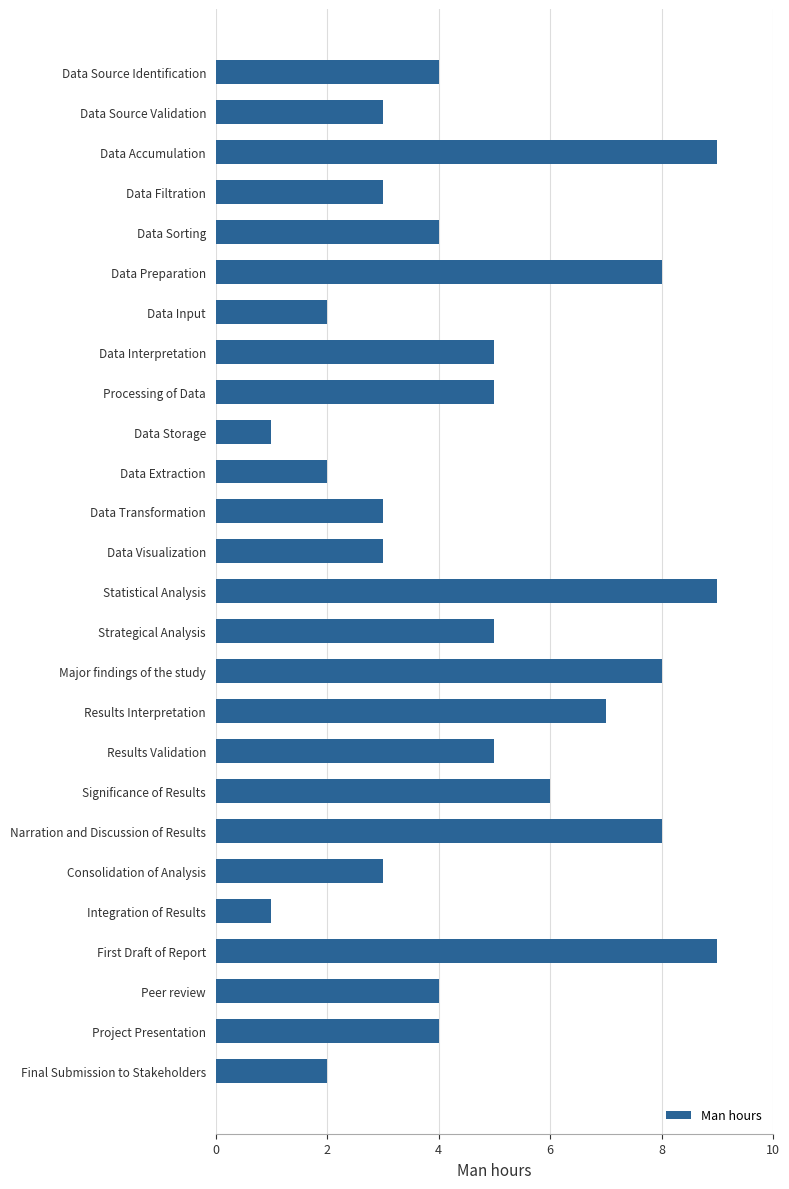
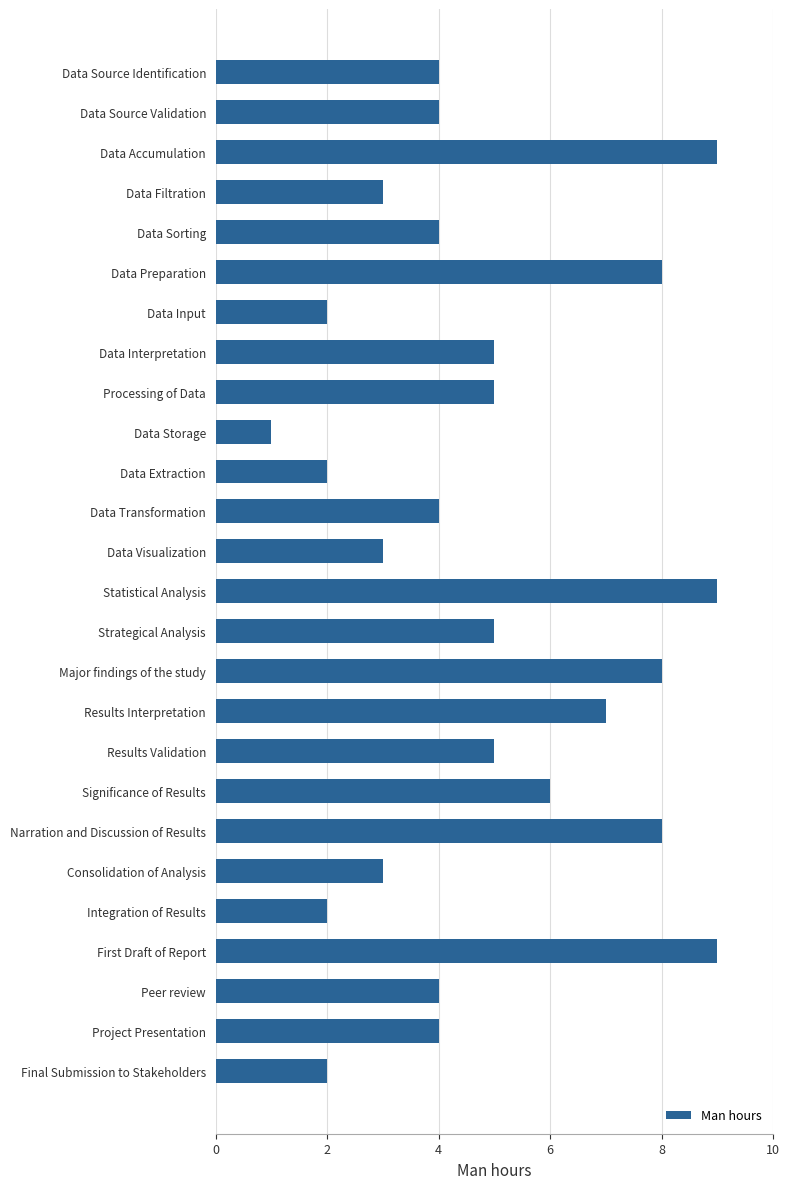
Data Source Validation: 3 -> 4
Data Transformation: 3 -> 4
Integration of Results: 1 -> 2
